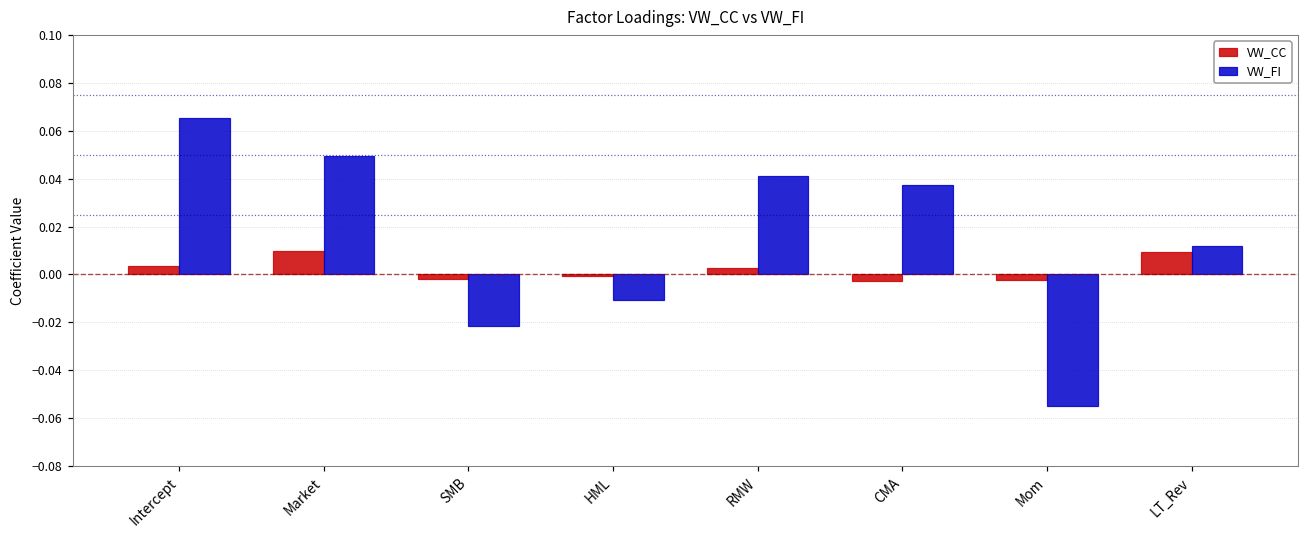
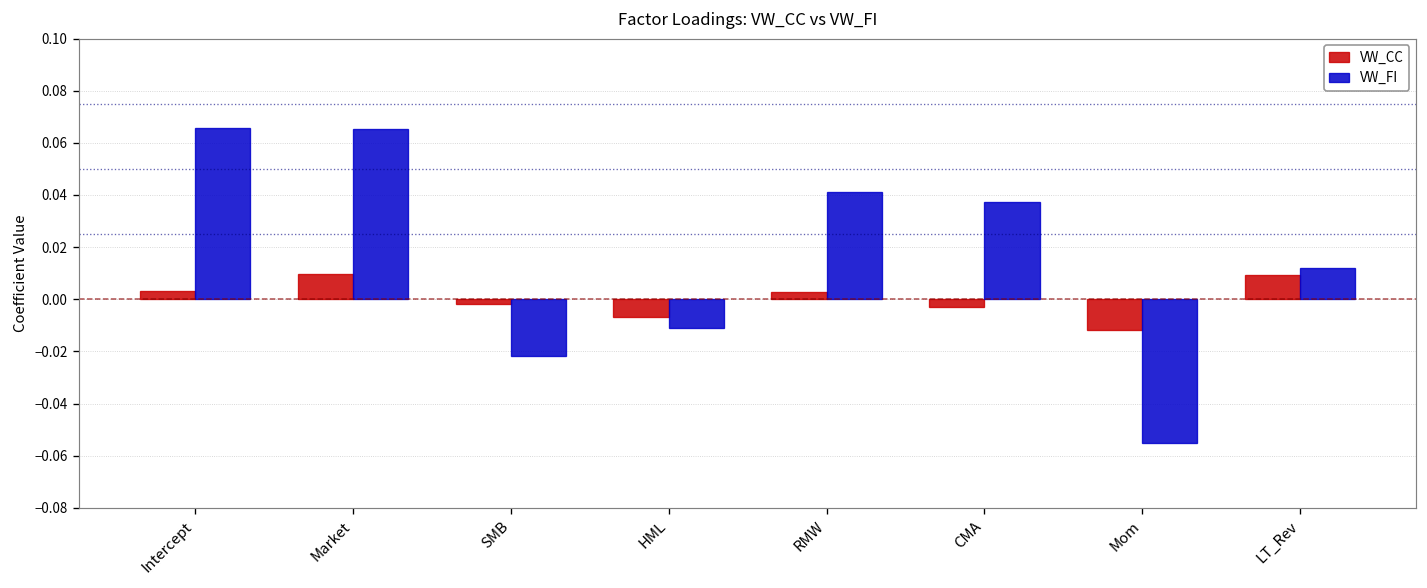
VW_FI, Market: 0.050 -> 0.065
VW_CC, HML: -0.001 -> -0.007
VW_CC, Mom: -0.002 -> -0.012
